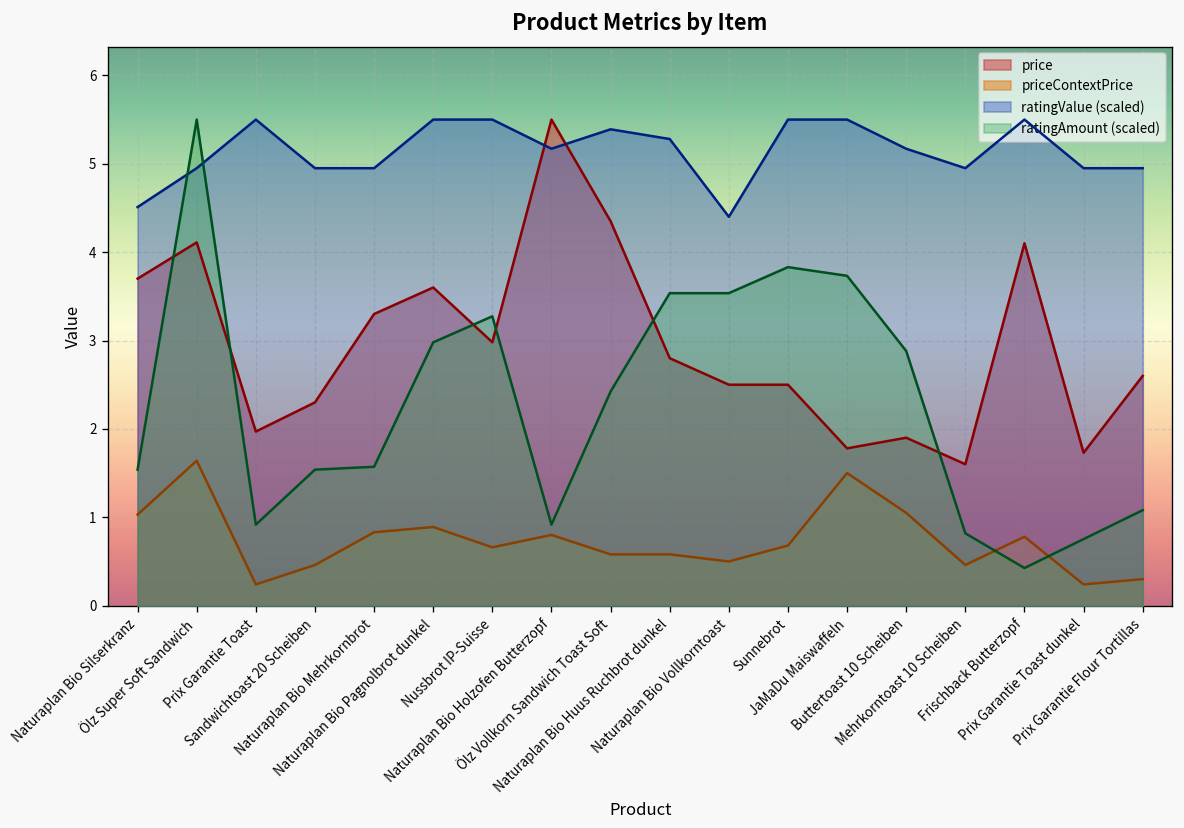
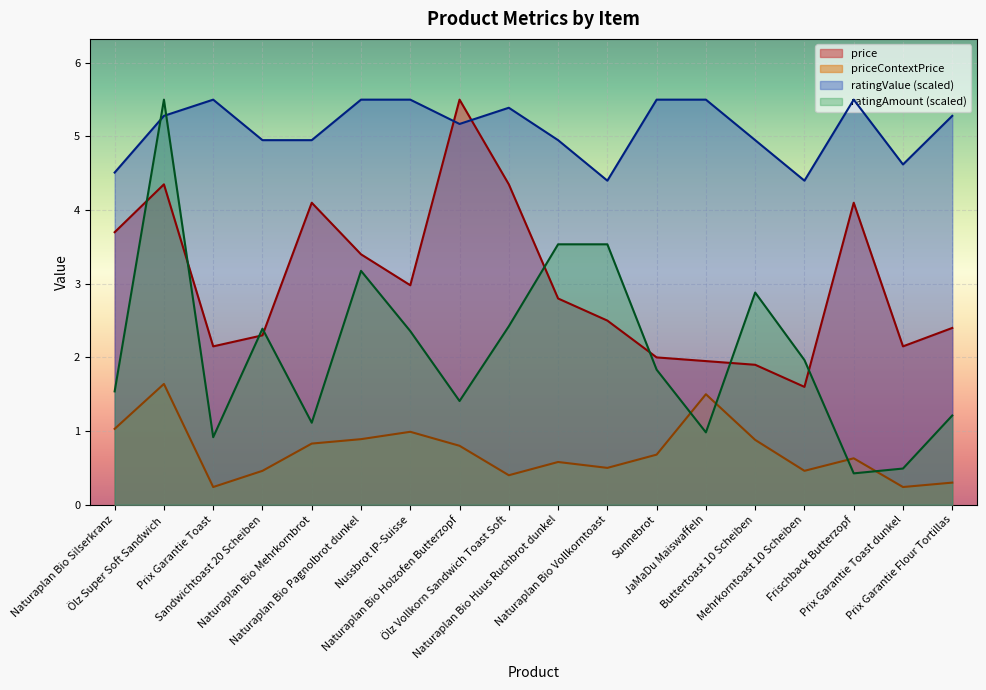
price, Ölz Super Soft Sandwich: 4.1 -> 4.4
ratingValue (scaled), Ölz Super Soft Sandwich: 5.0 -> 5.3
price, Prix Garantie Toast: 2.0 -> 2.2
ratingAmount (scaled), Sandwichtoast 20 Scheiben: 1.5 -> 2.4
price, Naturaplan Bio Mehrkornbrot: 3.3 -> 4.1
ratingAmount (scaled), Naturaplan Bio Mehrkornbrot: 1.6 -> 1.1
price, Naturaplan Bio Pagnolbrot dunkel: 3.6 -> 3.4
ratingAmount (scaled), Naturaplan Bio Pagnolbrot dunkel: 3.0 -> 3.2
priceContextPrice, Nussbrot IP-Suisse: 0.7 -> 1.0
ratingAmount (scaled), Nussbrot IP-Suisse: 3.3 -> 2.4
ratingAmount (scaled), Naturaplan Bio Holzofen Butterzopf: 0.9 -> 1.4
priceContextPrice, Ölz Vollkorn Sandwich Toast Soft: 0.6 -> 0.4
ratingValue (scaled), Naturaplan Bio Huus Ruchbrot dunkel: 5.3 -> 5.0
price, Sunnebrot: 2.5 -> 2.0
ratingAmount (scaled), Sunnebrot: 3.8 -> 1.8
price, JaMaDu Maiswaffeln: 1.8 -> 2.0
ratingAmount (scaled), JaMaDu Maiswaffeln: 3.7 -> 1.0
priceContextPrice, Buttertoast 10 Scheiben: 1.1 -> 0.9
ratingValue (scaled), Buttertoast 10 Scheiben: 5.2 -> 5.0
ratingValue (scaled), Mehrkorntoast 10 Scheiben: 5.0 -> 4.4
ratingAmount (scaled), Mehrkorntoast 10 Scheiben: 0.8 -> 2.0
priceContextPrice, Frischback Butterzopf: 0.8 -> 0.6
price, Prix Garantie Toast dunkel: 1.7 -> 2.2
ratingValue (scaled), Prix Garantie Toast dunkel: 5.0 -> 4.6
ratingAmount (scaled), Prix Garantie Toast dunkel: 0.8 -> 0.5
price, Prix Garantie Flour Tortillas: 2.6 -> 2.4
ratingValue (scaled), Prix Garantie Flour Tortillas: 5.0 -> 5.3
ratingAmount (scaled), Prix Garantie Flour Tortillas: 1.1 -> 1.2
